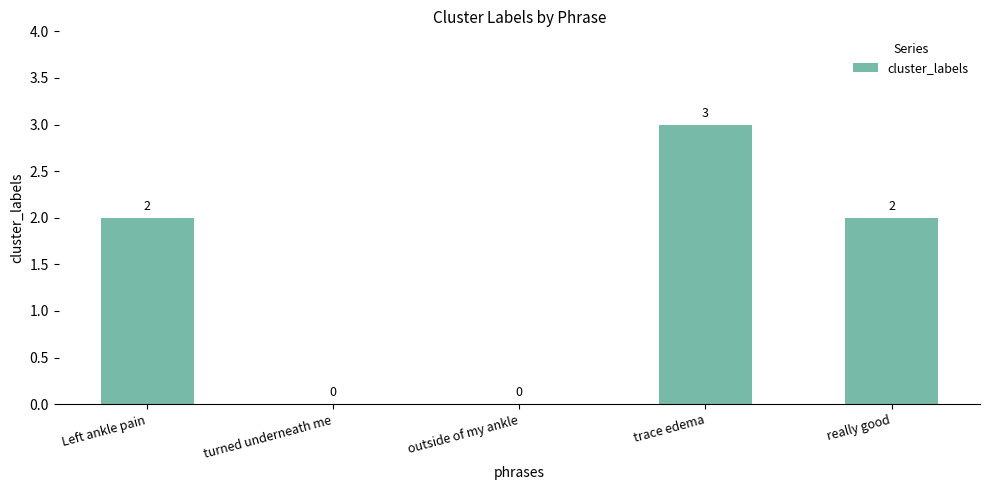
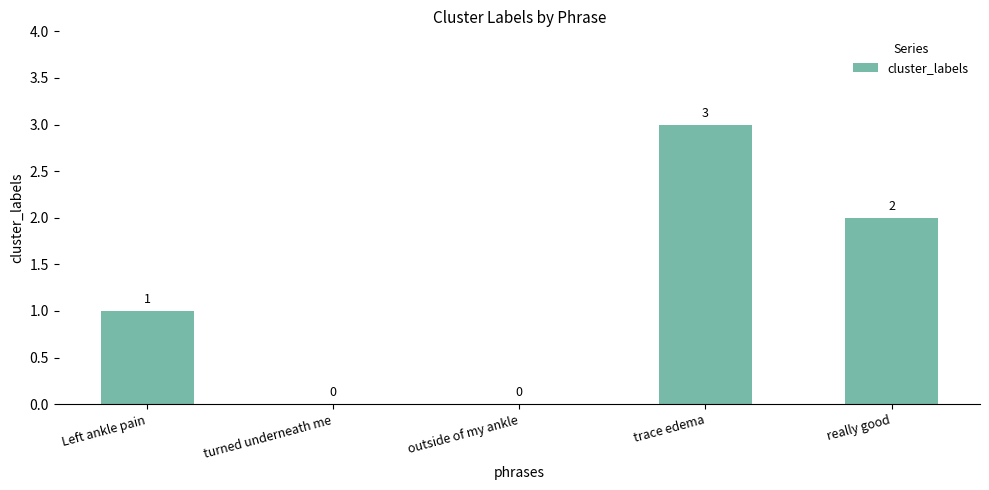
Left ankle pain: 2 -> 1
